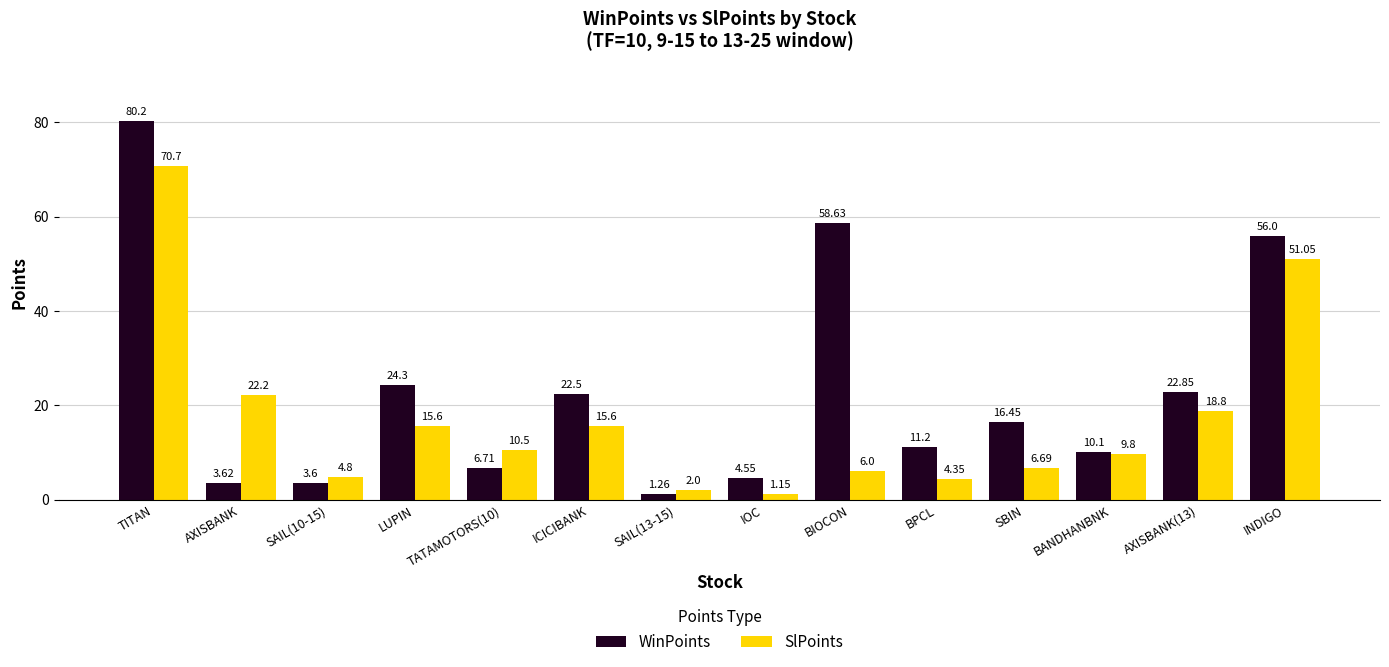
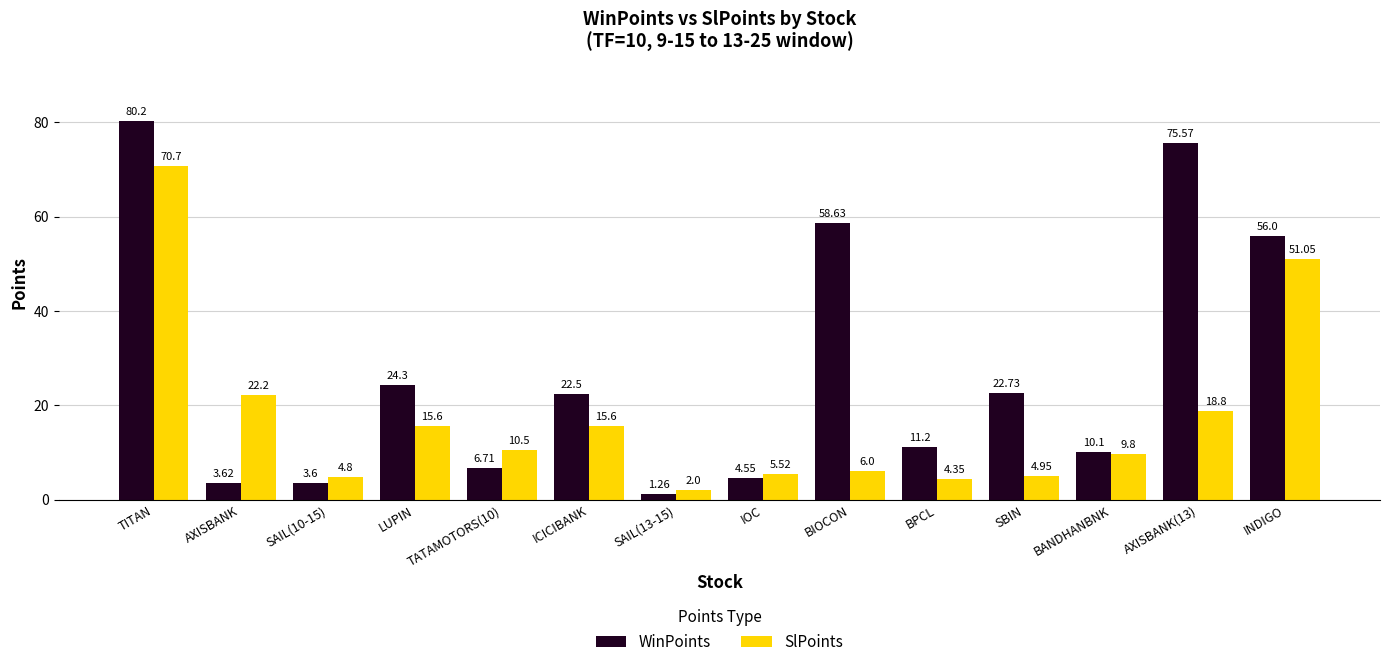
SlPoints, IOC: 1.15 -> 5.52
WinPoints, SBIN: 16.45 -> 22.73
SlPoints, SBIN: 6.69 -> 4.95
WinPoints, AXISBANK(13): 22.85 -> 75.57
